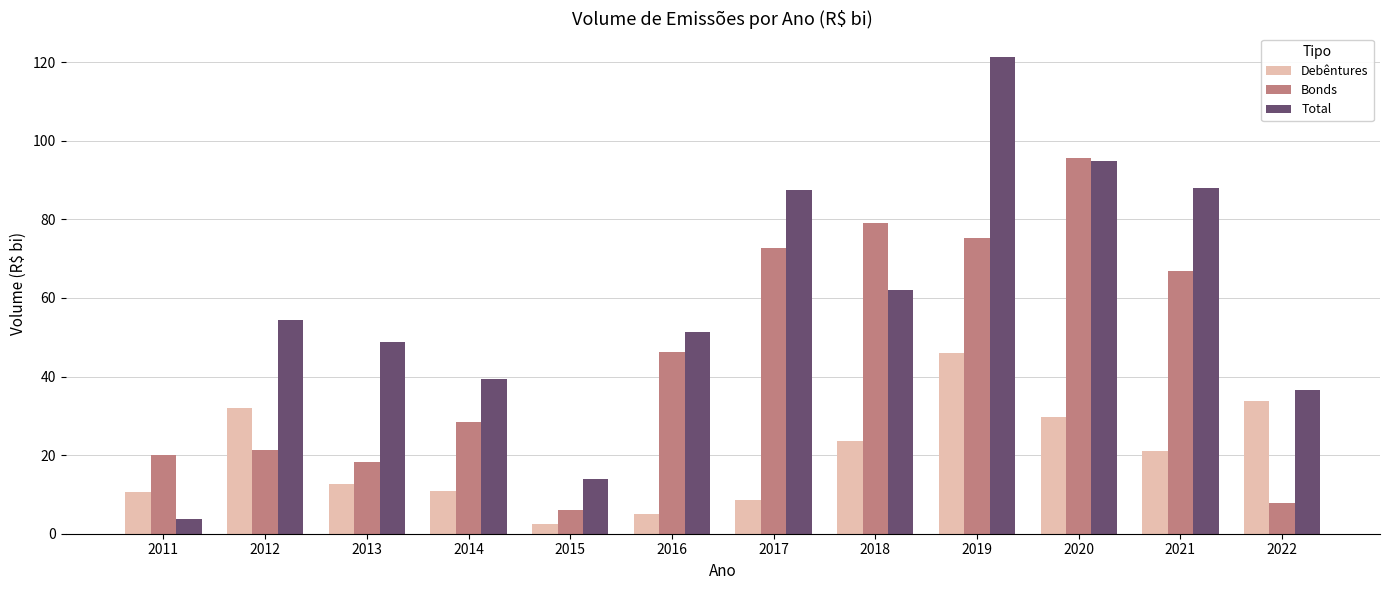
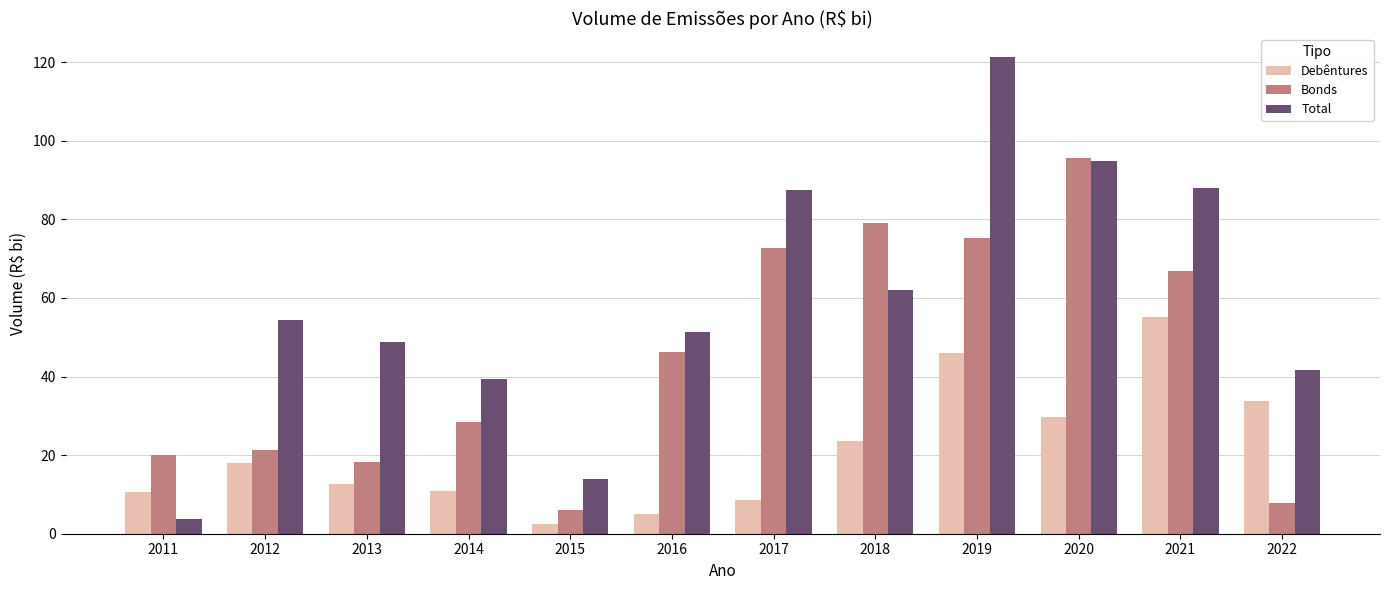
Debêntures, 2012: 32 -> 18
Debêntures, 2021: 21 -> 55
Total, 2022: 37 -> 42
